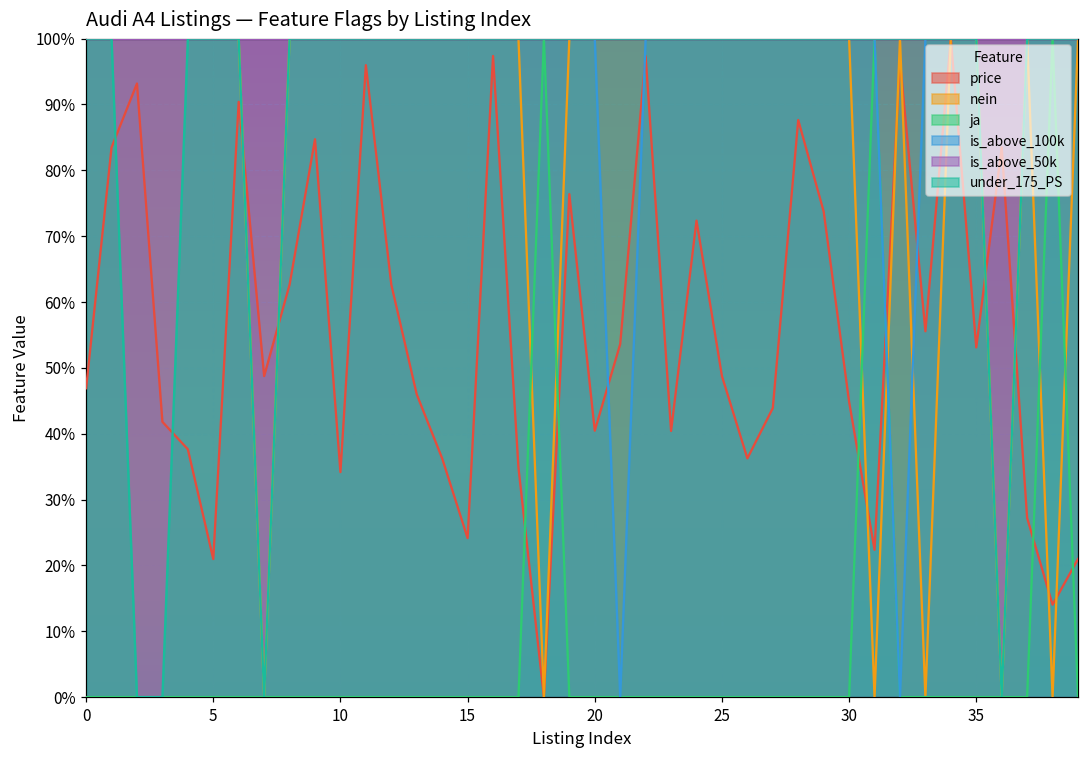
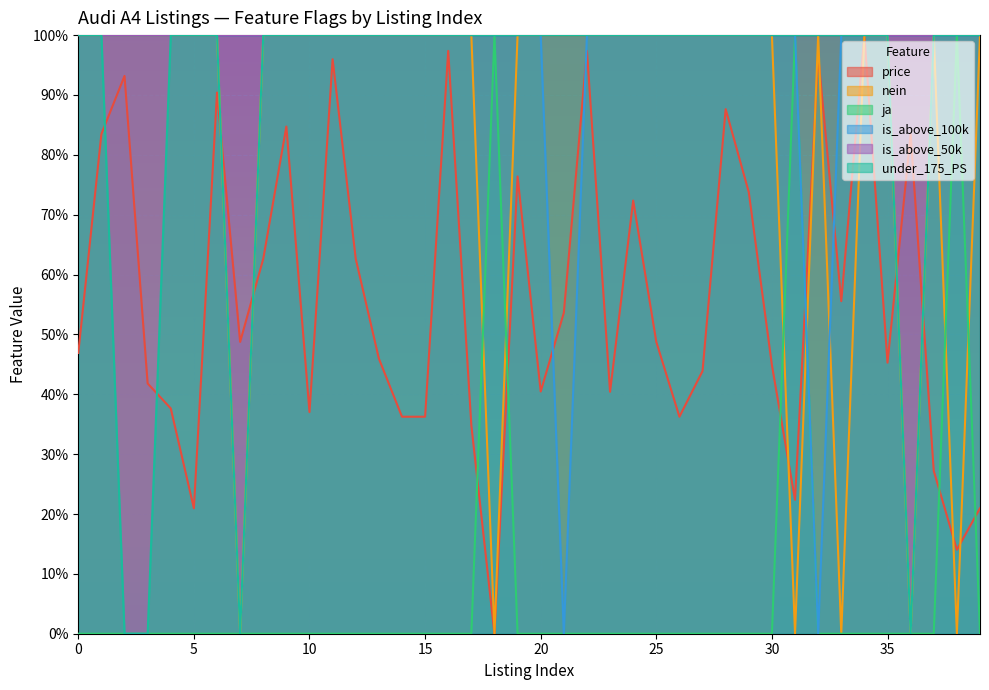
price, 10: 34% -> 37%
price, 15: 24% -> 36%
price, 35: 53% -> 45%
